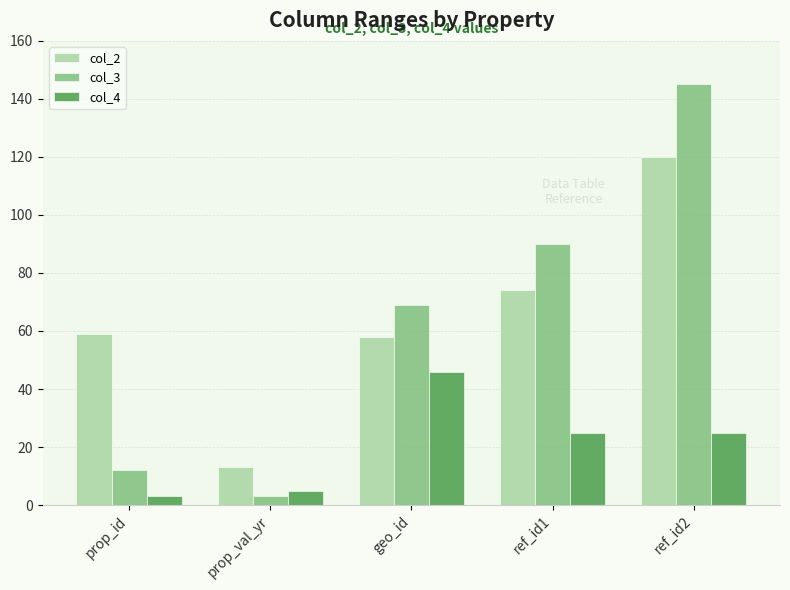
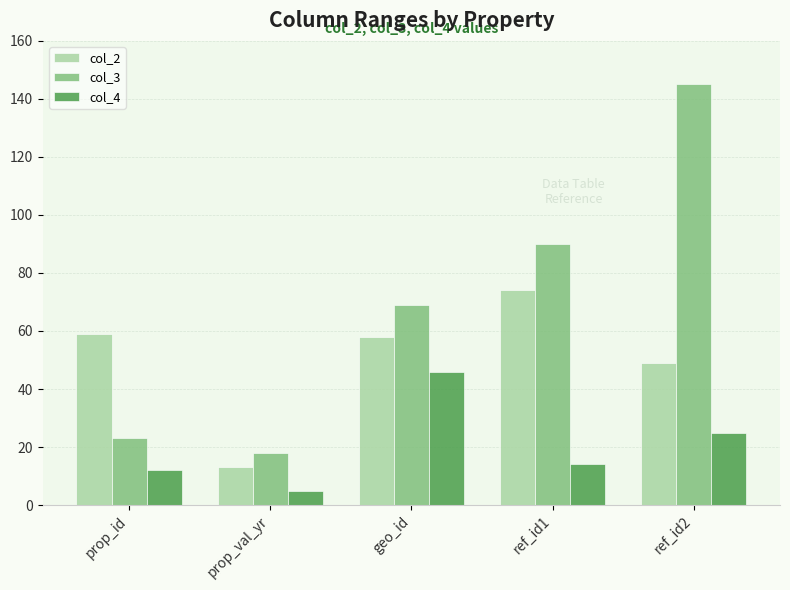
col_3, prop_id: 12 -> 23
col_4, prop_id: 3 -> 12
col_3, prop_val_yr: 3 -> 18
col_4, ref_id1: 25 -> 14
col_2, ref_id2: 120 -> 49
